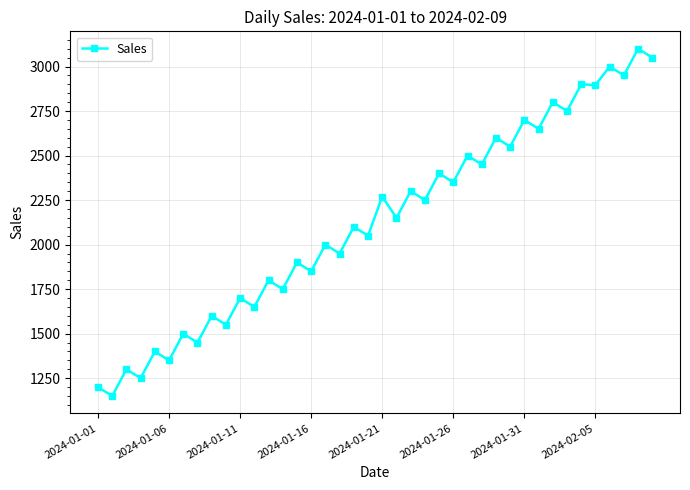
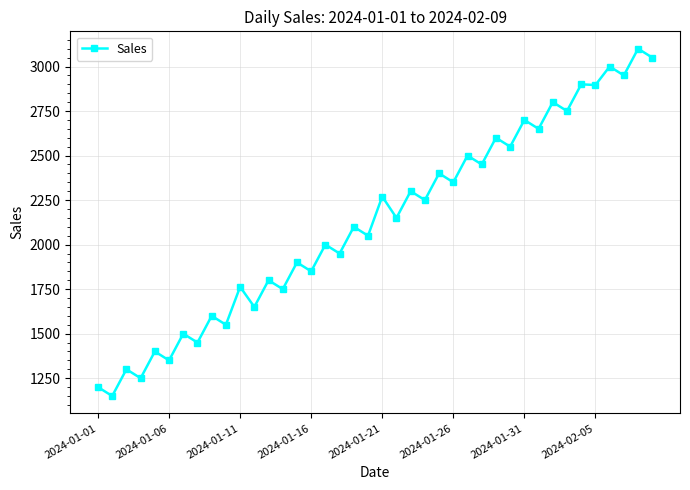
2024-01-11: 1700 -> 1760
